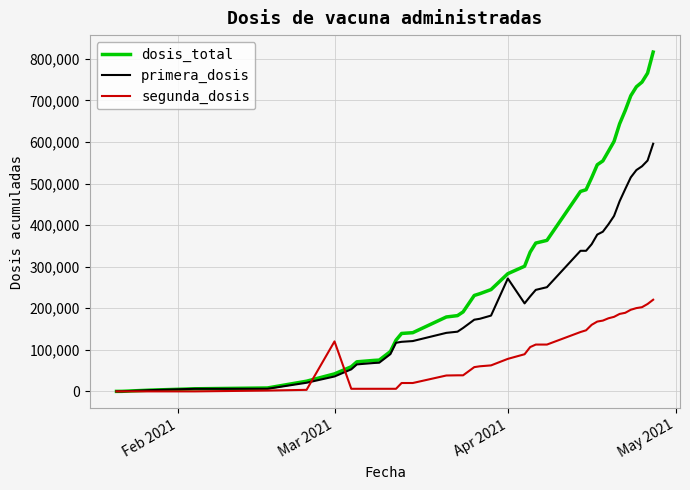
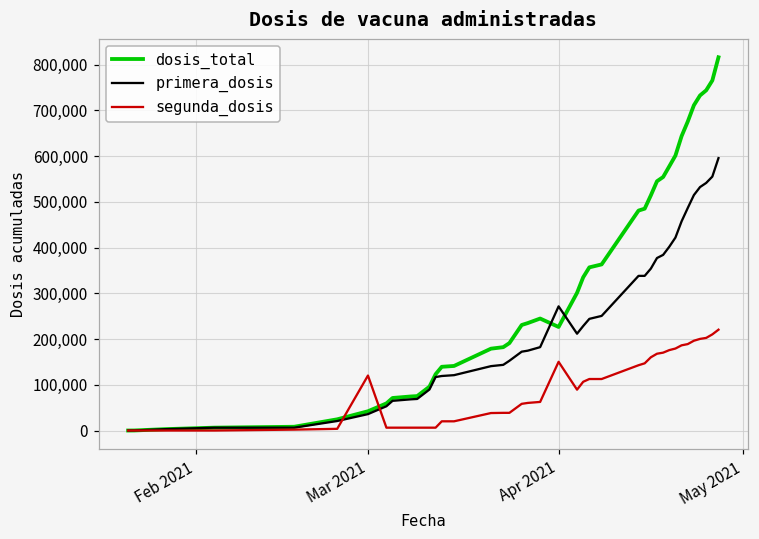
dosis_total, Apr 2021: 280,000 -> 230,000
segunda_dosis, Apr 2021: 80,000 -> 150,000
